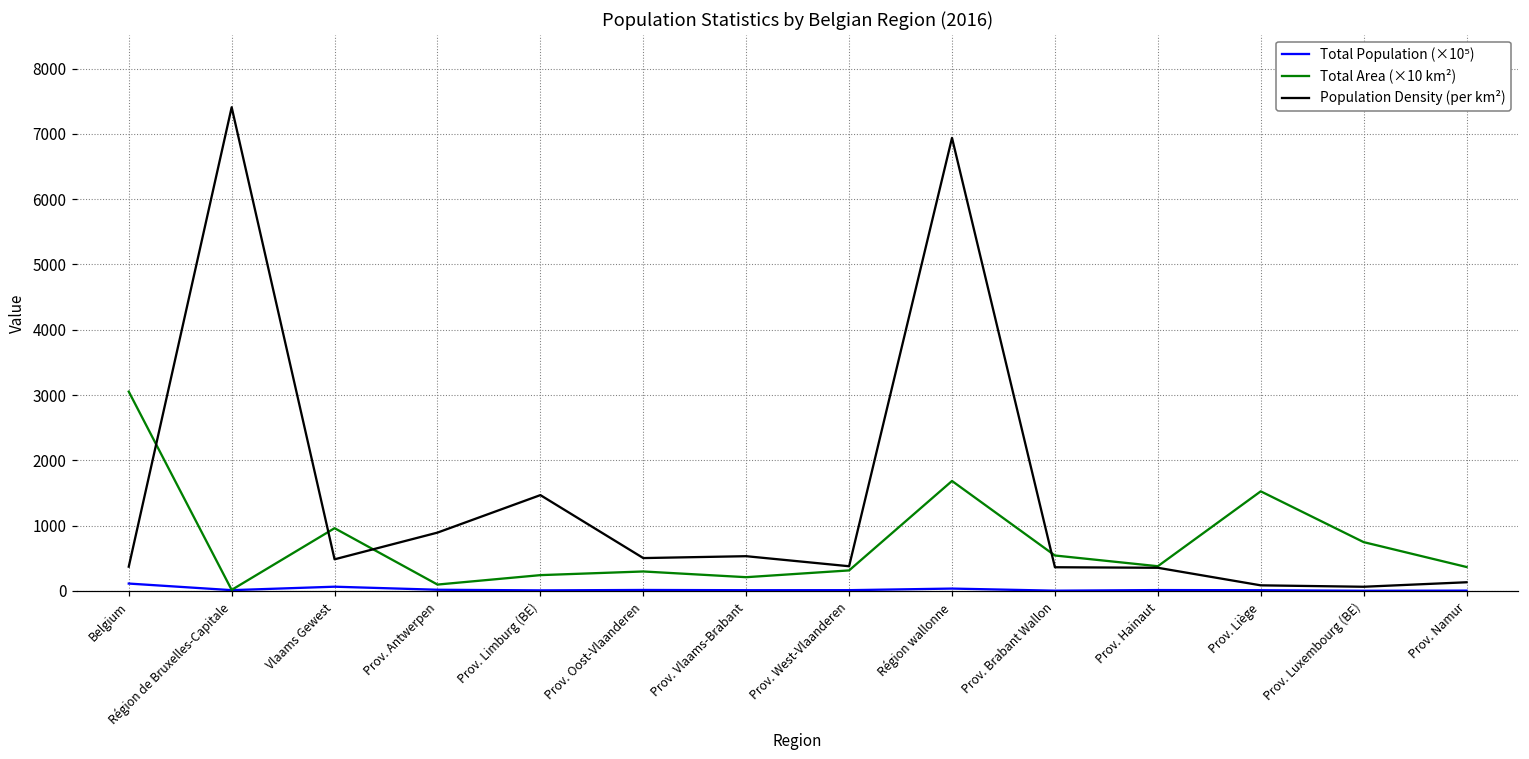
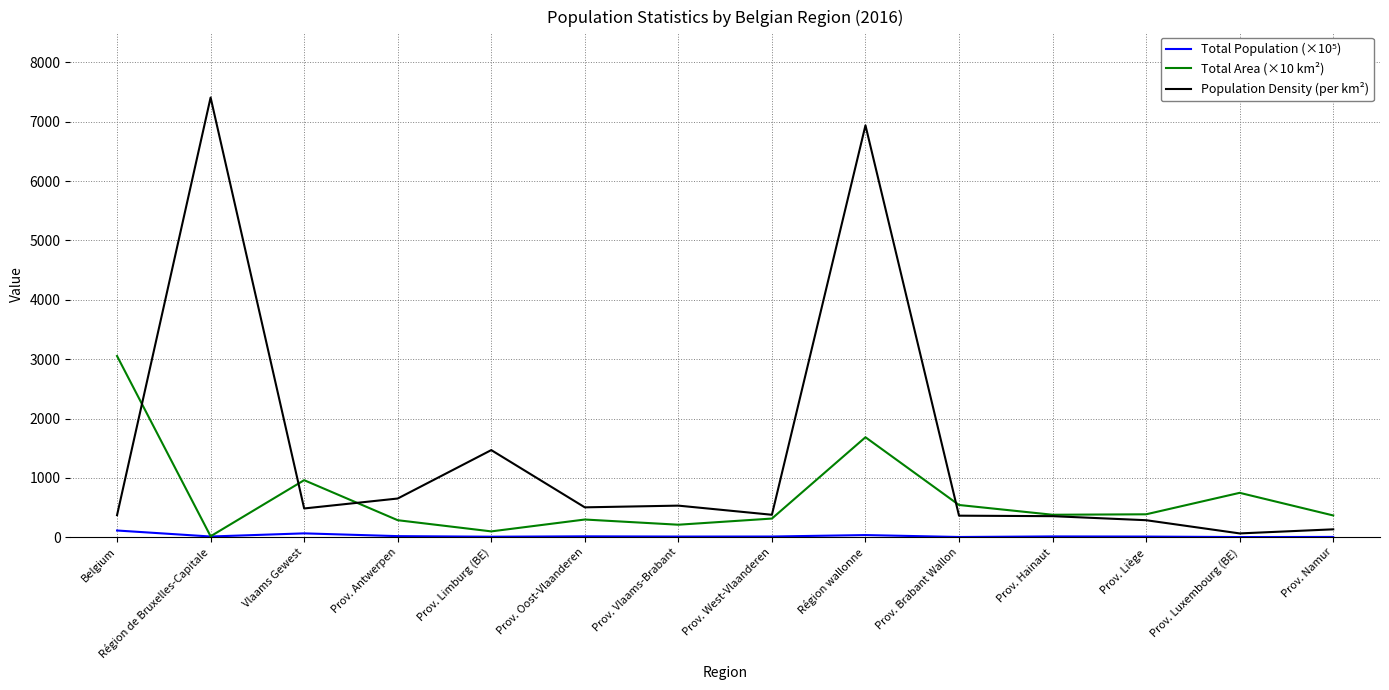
Total Area (×10 km²), Prov. Antwerpen: 100 -> 300
Population Density (per km²), Prov. Antwerpen: 900 -> 700
Total Area (×10 km²), Prov. Limburg (BE): 200 -> 100
Total Area (×10 km²), Prov. Liège: 1500 -> 400
Population Density (per km²), Prov. Liège: 100 -> 300
